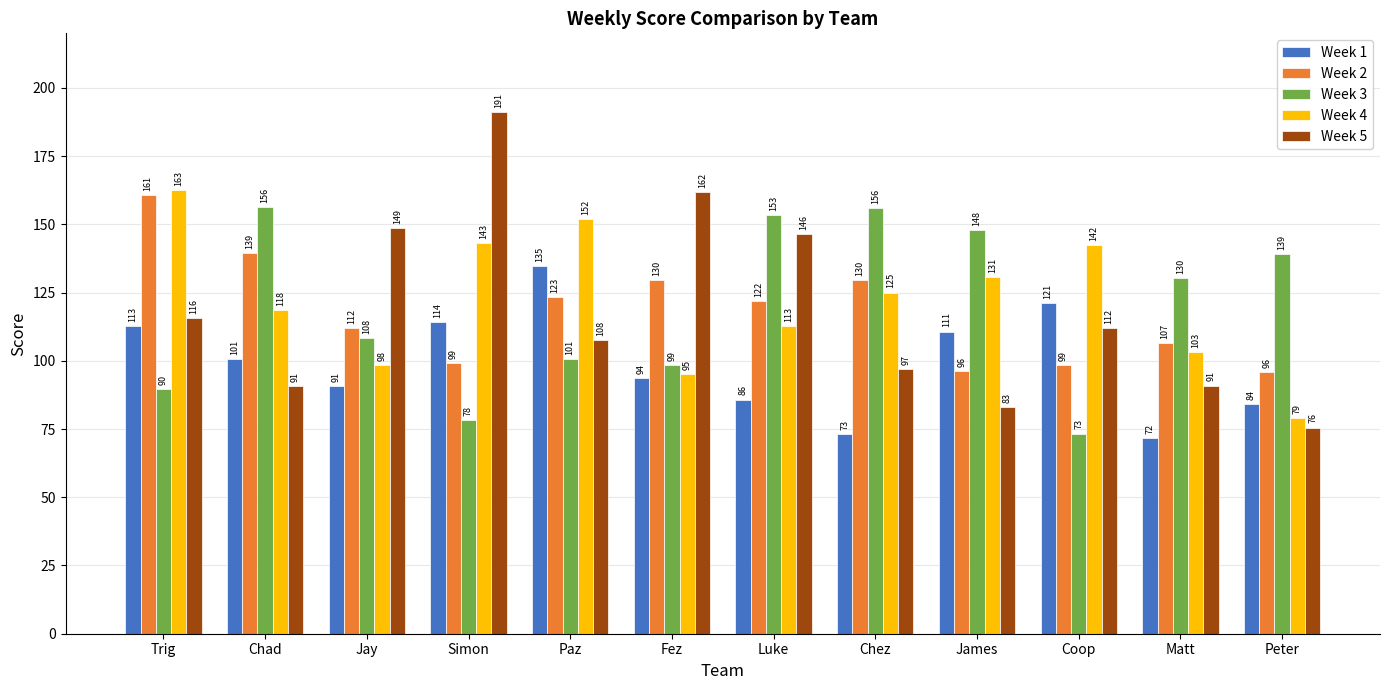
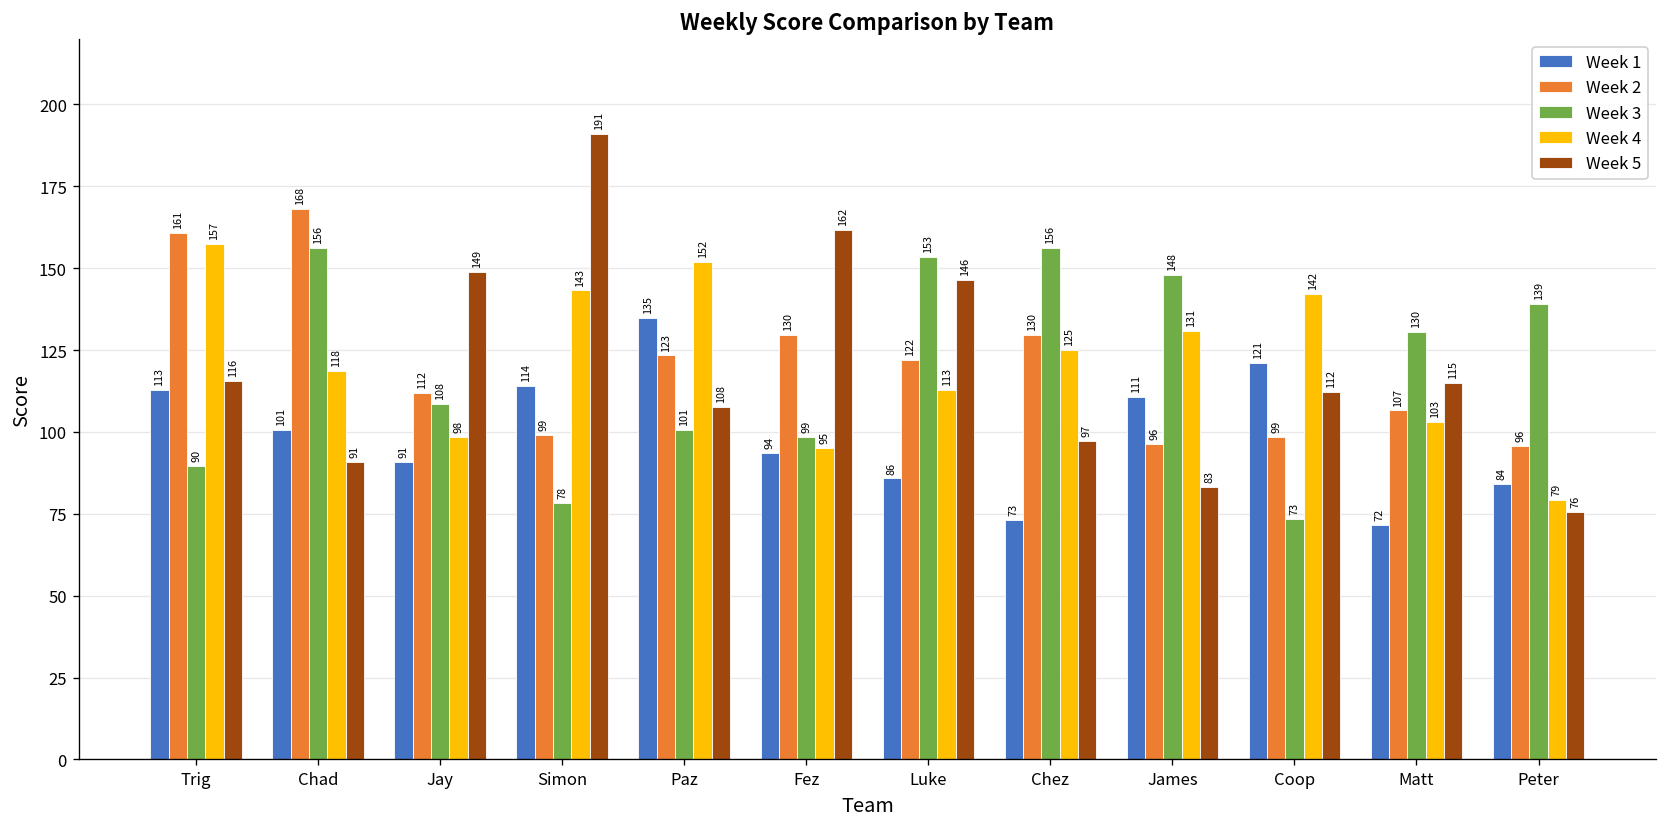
Week 4, Trig: 163 -> 157
Week 2, Chad: 139 -> 168
Week 5, Matt: 91 -> 115
